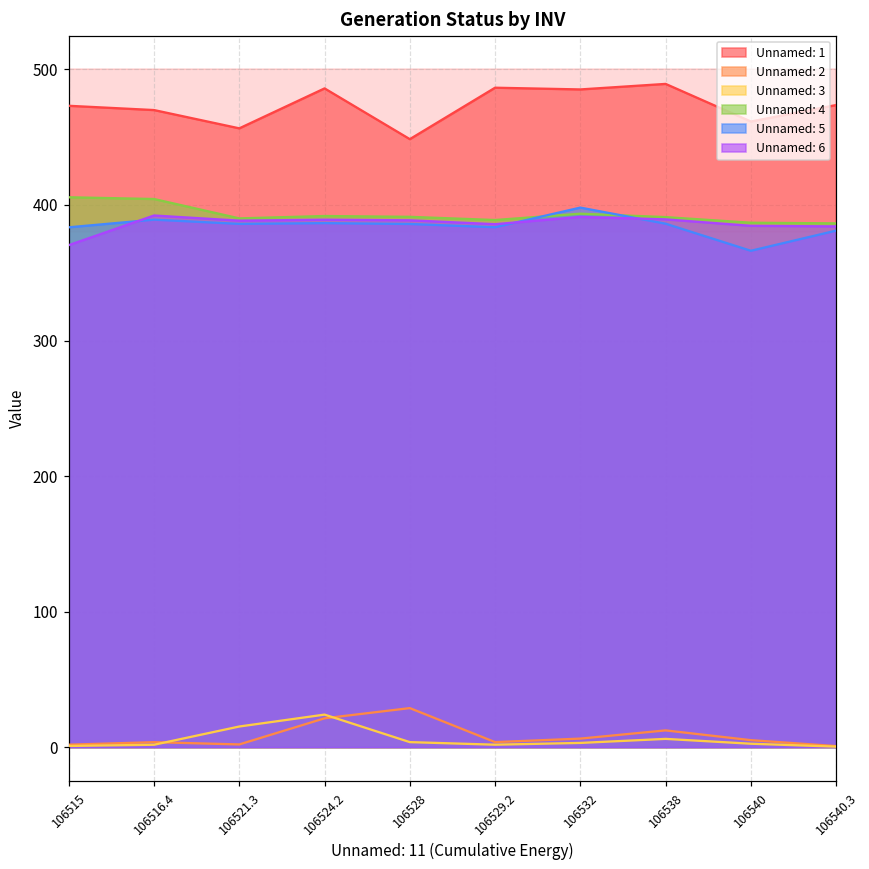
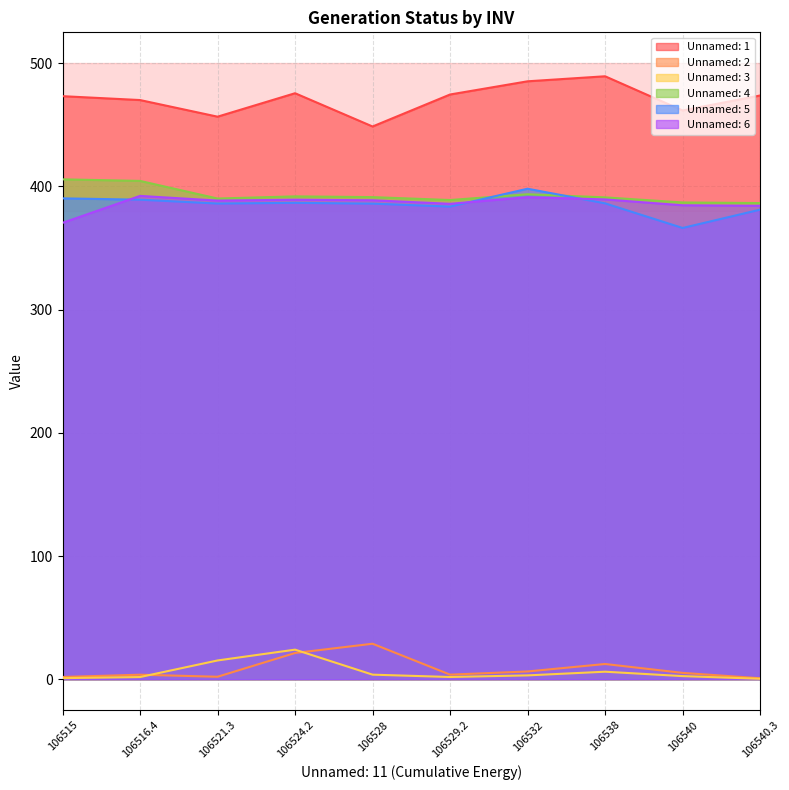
Unnamed: 5, 106515: 384 -> 390
Unnamed: 1, 106524.2: 486 -> 476
Unnamed: 1, 106529.2: 487 -> 475
